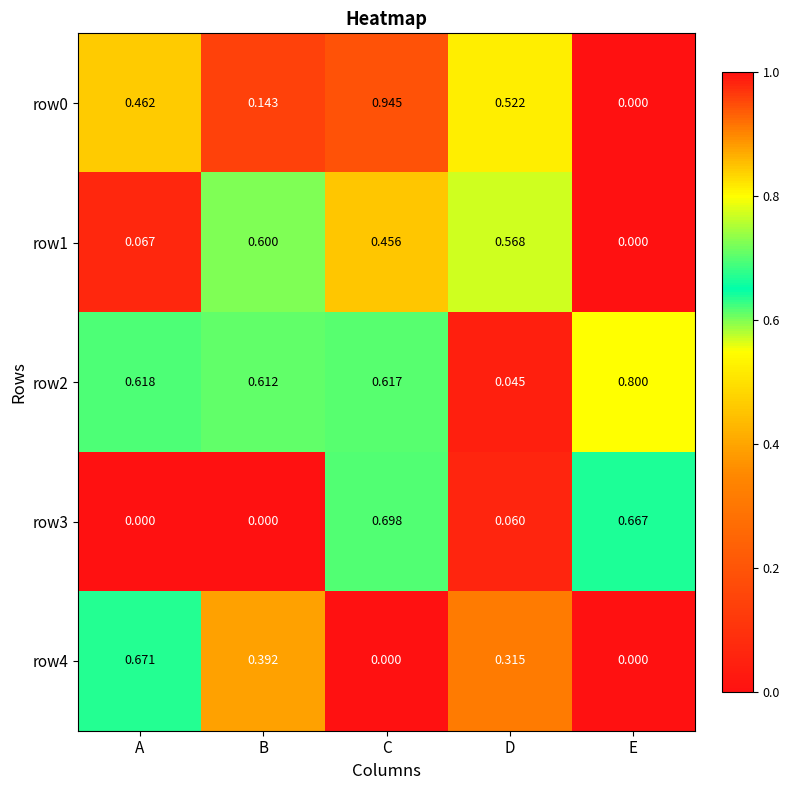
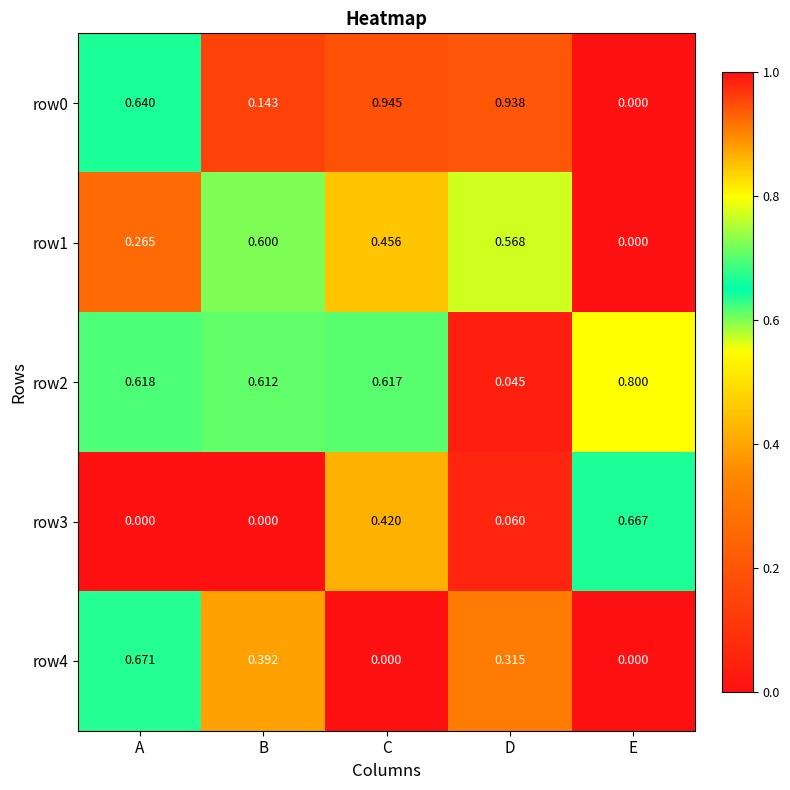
row0, A: 0.462 -> 0.640
row0, D: 0.522 -> 0.938
row1, A: 0.067 -> 0.265
row3, C: 0.698 -> 0.420
